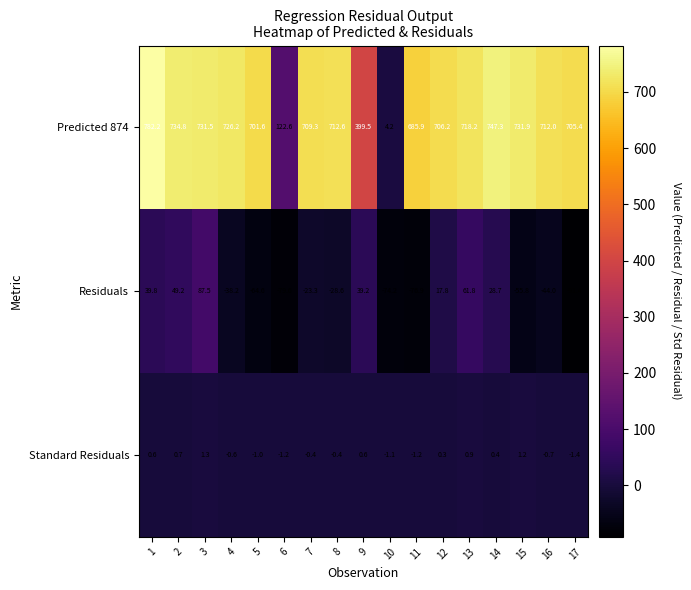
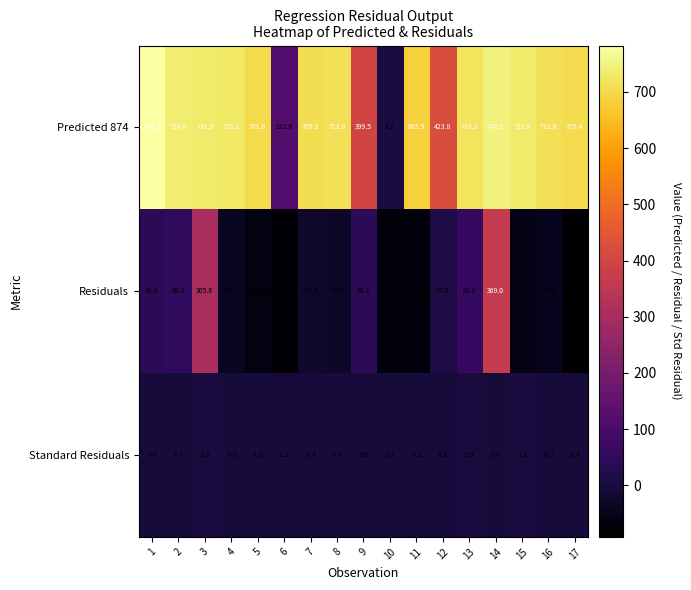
Predicted 874, 12: 706.2 -> 423.8
Residuals, 3: 87.5 -> 305.6
Residuals, 14: 28.7 -> 369.0
